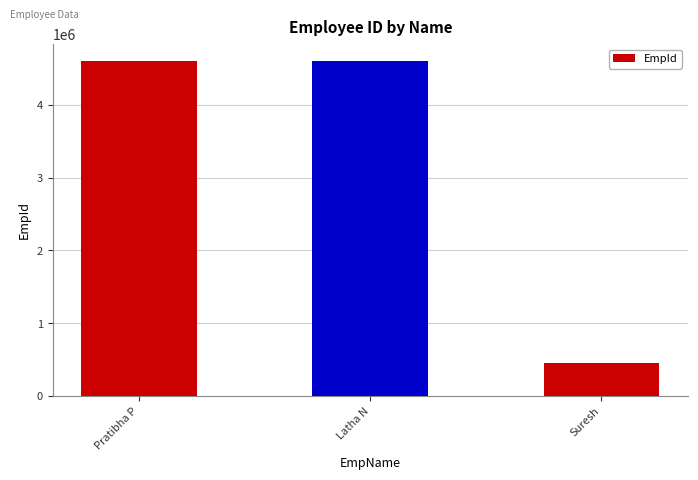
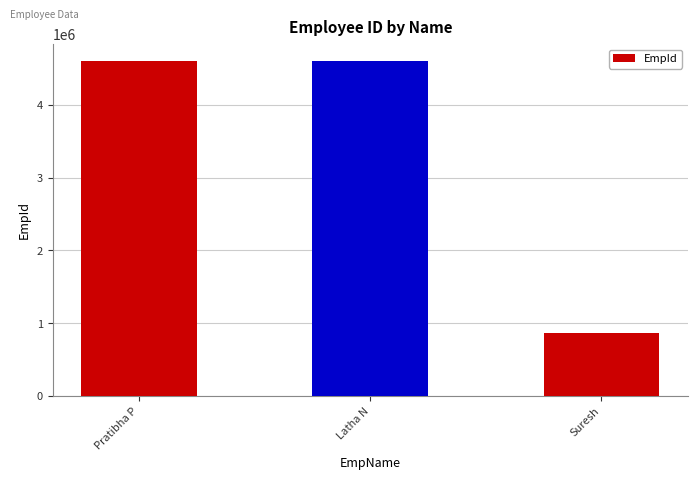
Suresh: 500000 -> 900000
